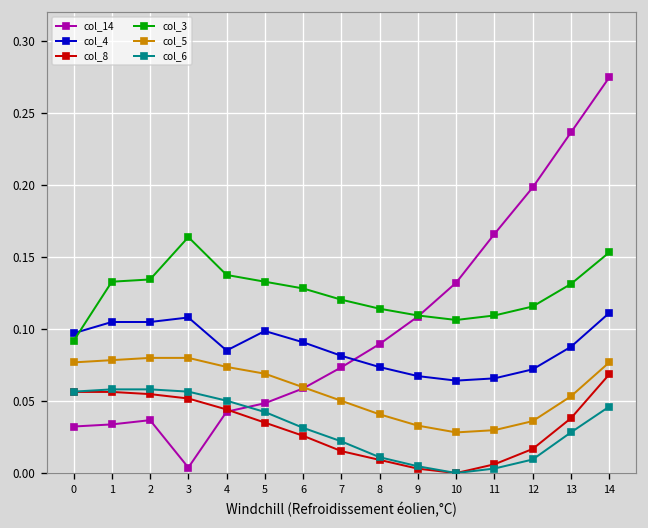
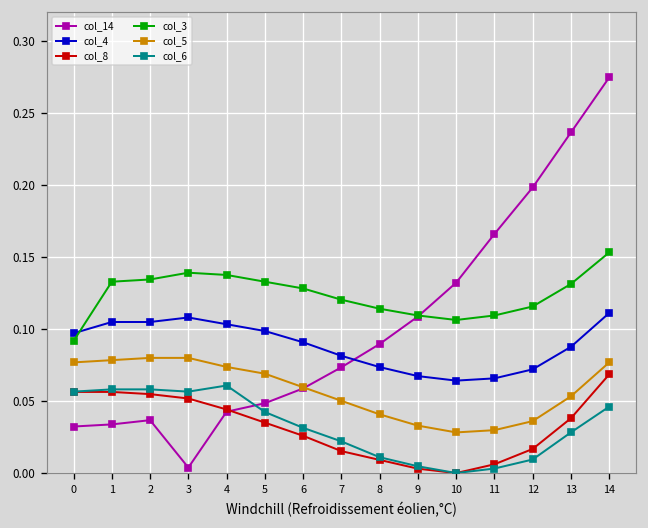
col_3, 3: 0.164 -> 0.139
col_4, 4: 0.085 -> 0.103
col_6, 4: 0.050 -> 0.061
